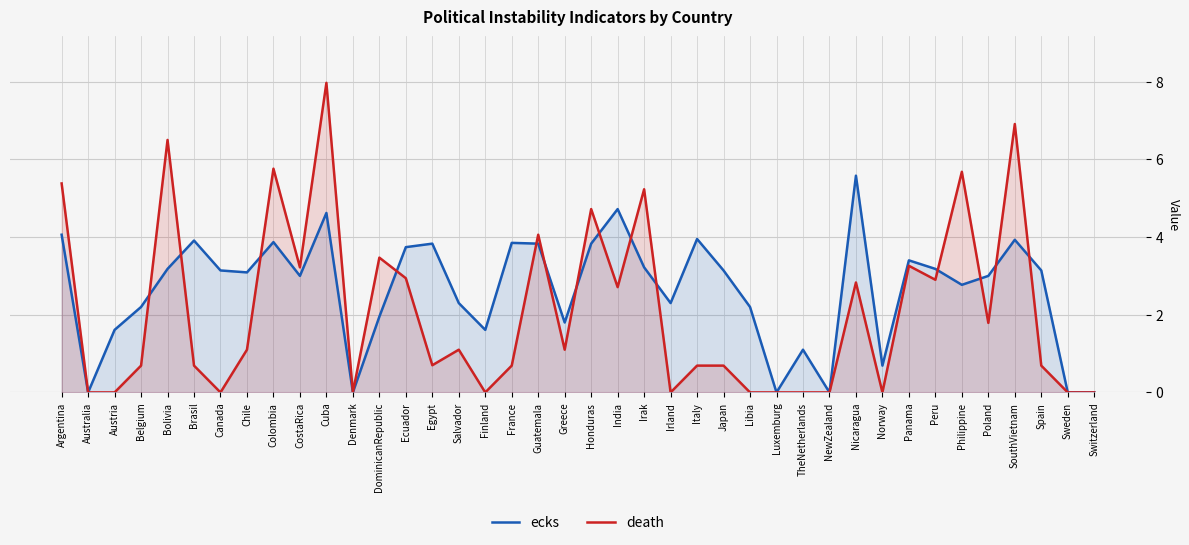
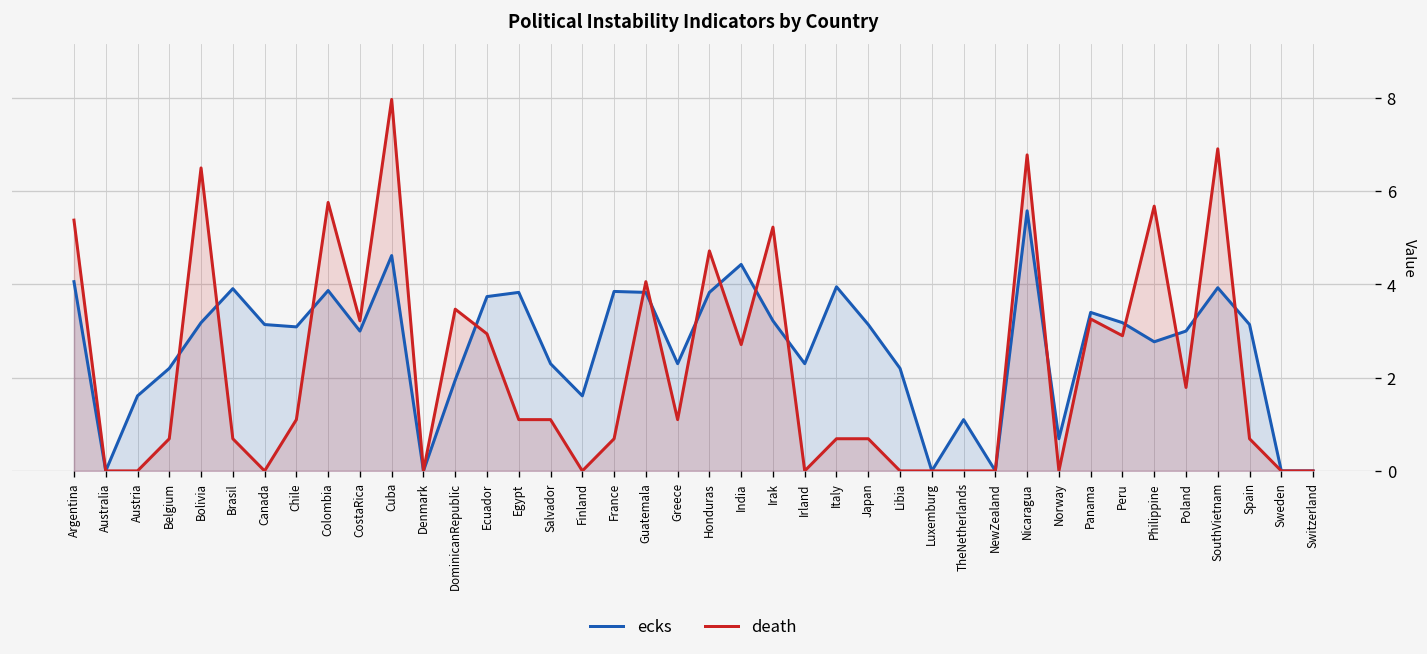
death, Egypt: 0.7 -> 1.1
ecks, Greece: 1.8 -> 2.3
ecks, India: 4.7 -> 4.4
death, Nicaragua: 2.8 -> 6.8
